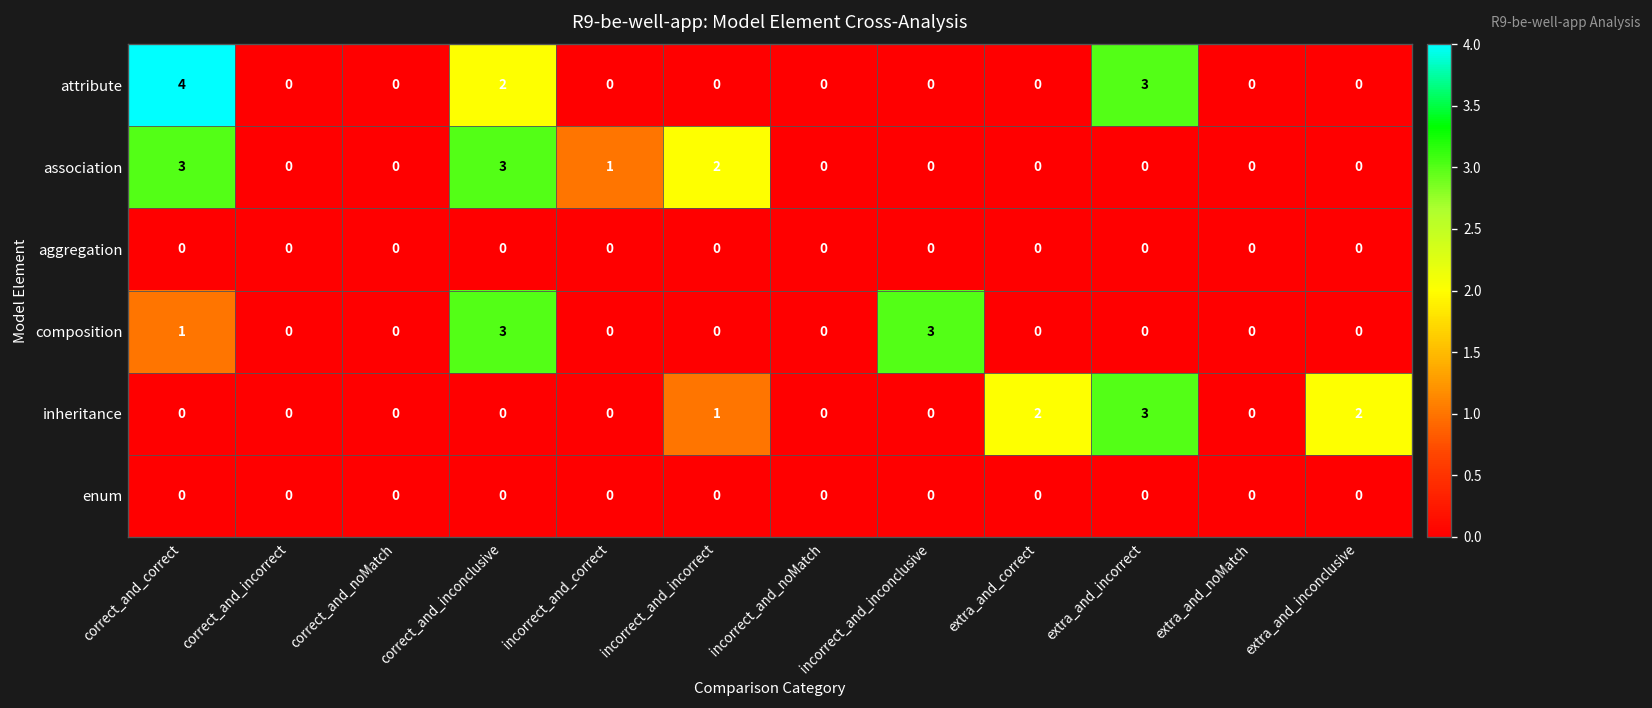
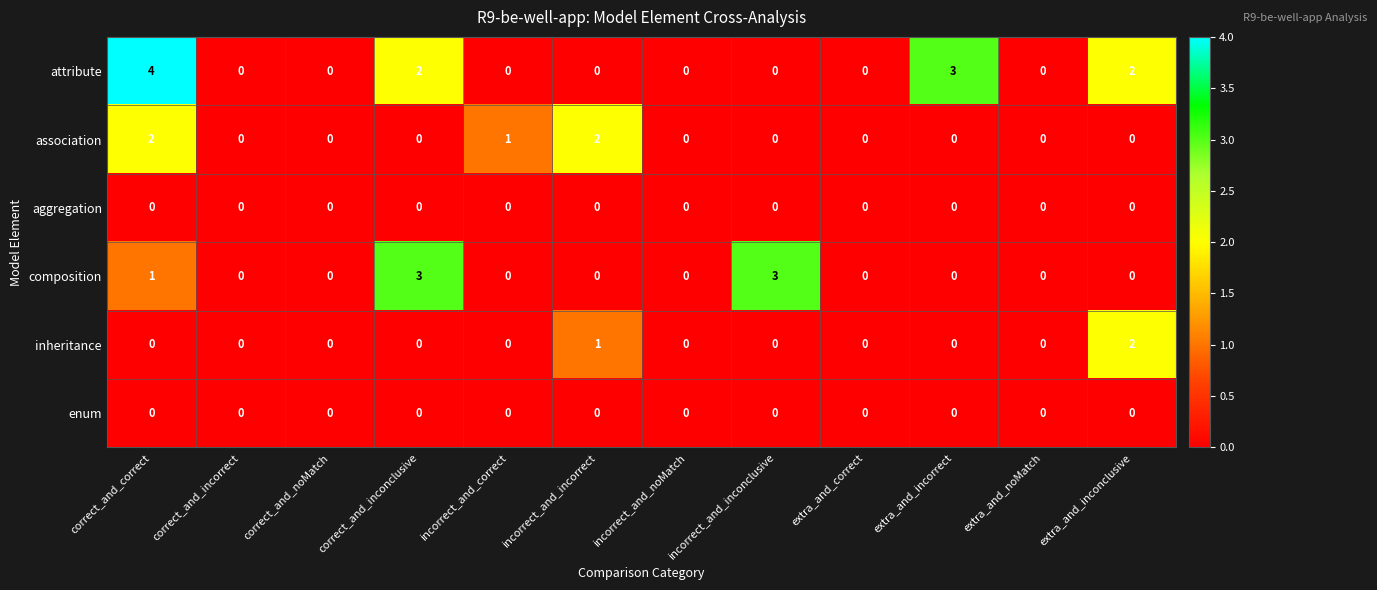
attribute, extra_and_inconclusive: 0 -> 2
association, correct_and_correct: 3 -> 2
association, correct_and_inconclusive: 3 -> 0
inheritance, extra_and_correct: 2 -> 0
inheritance, extra_and_incorrect: 3 -> 0
